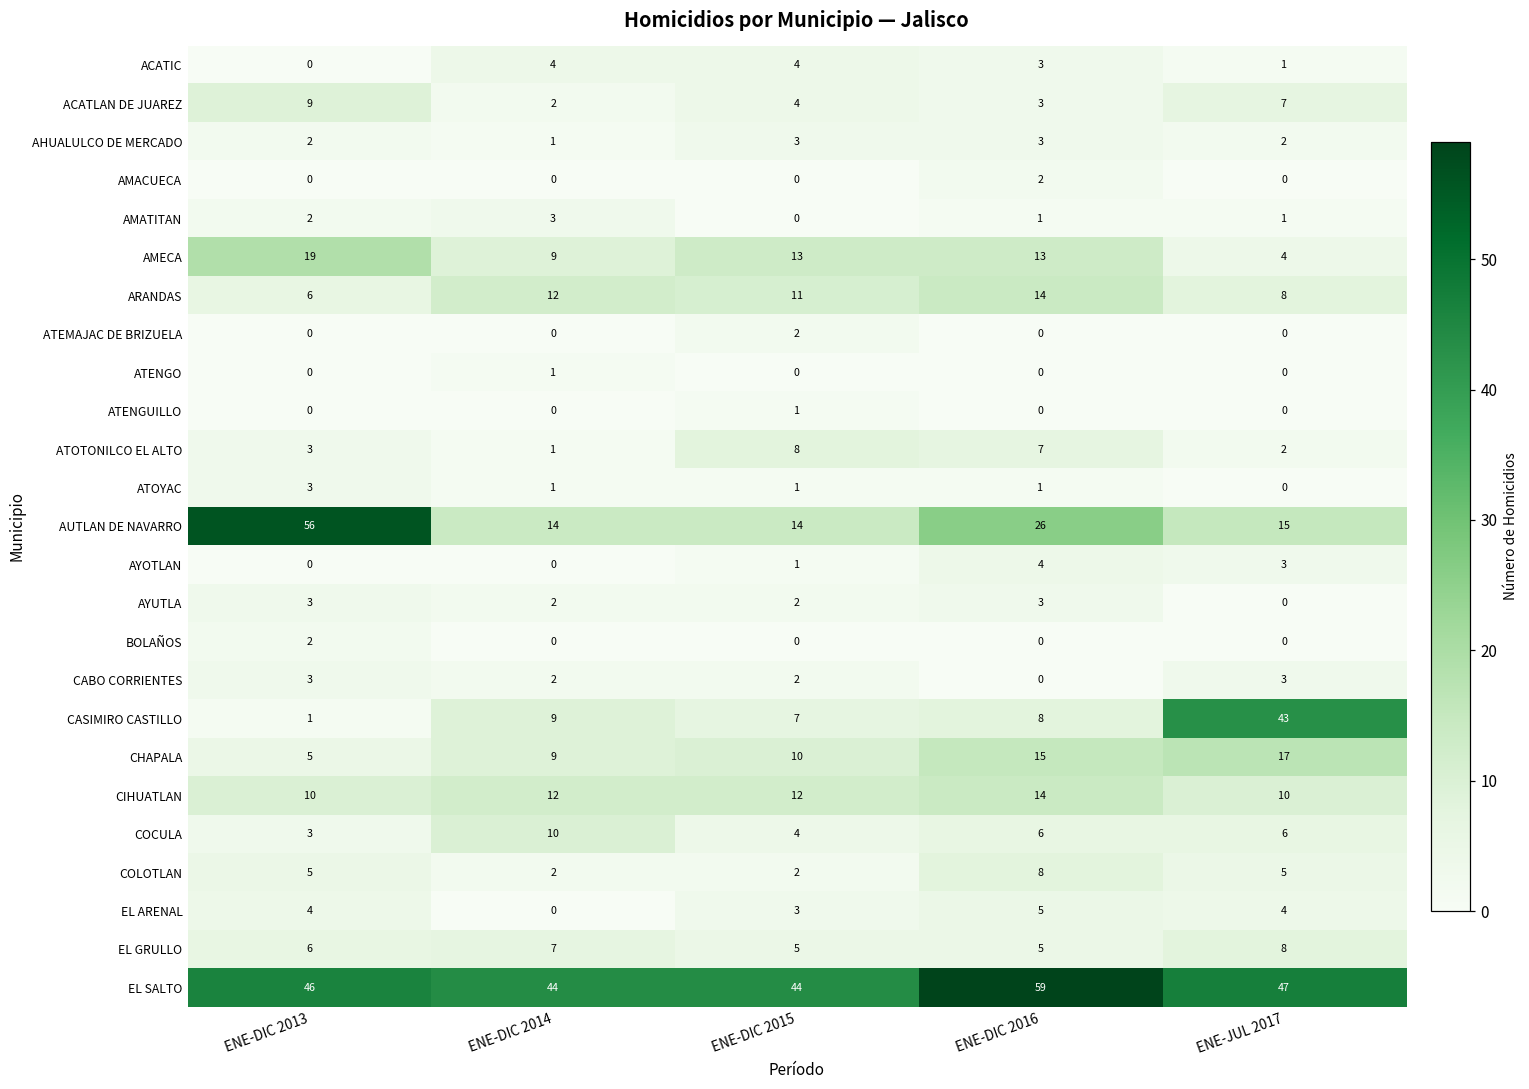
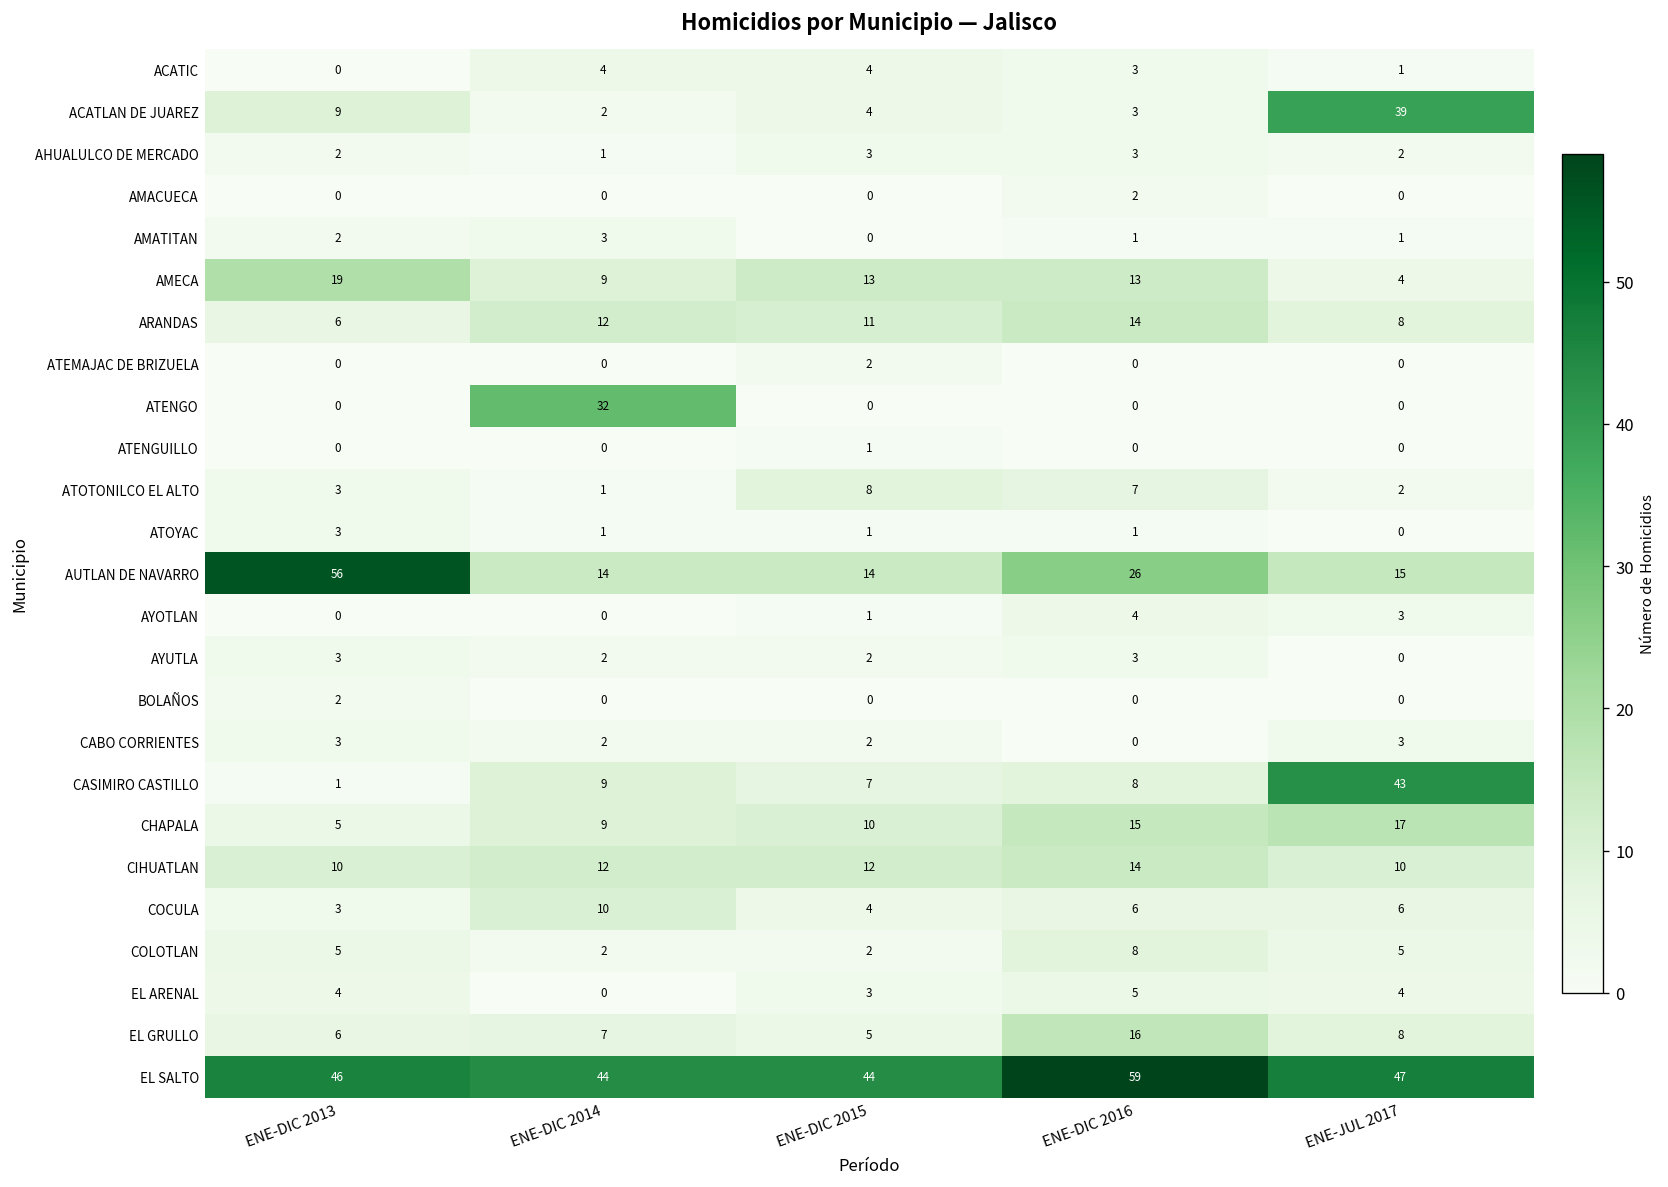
ACATLAN DE JUAREZ, ENE-JUL 2017: 7 -> 39
ATENGO, ENE-DIC 2014: 1 -> 32
EL GRULLO, ENE-DIC 2016: 5 -> 16
